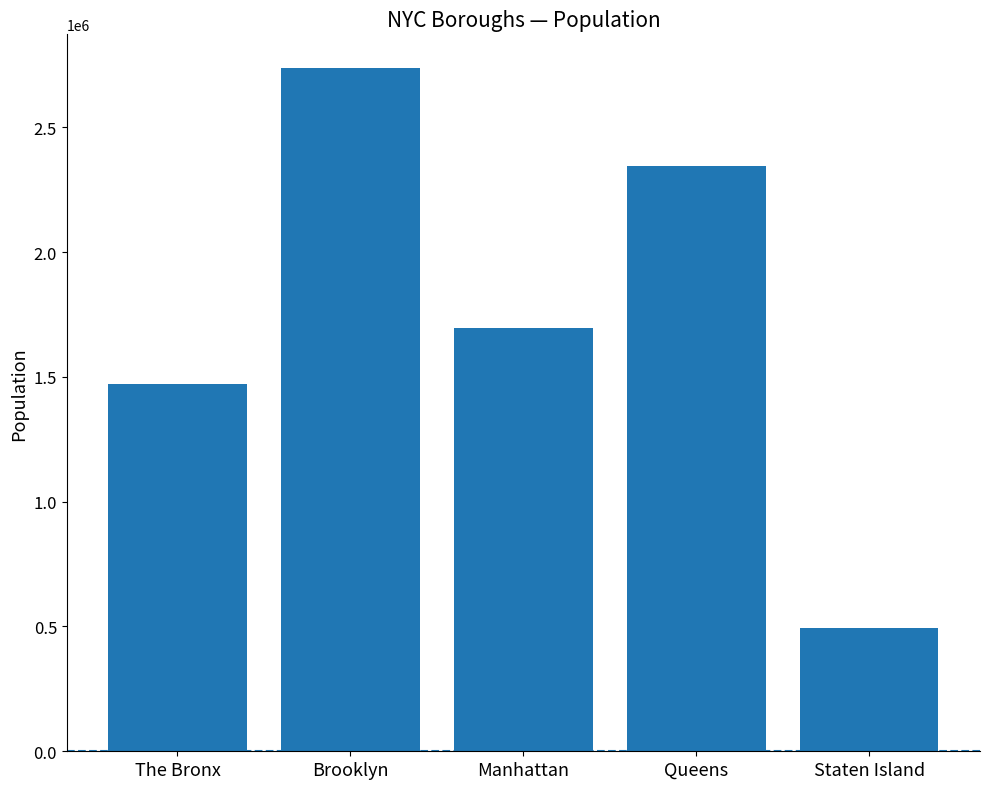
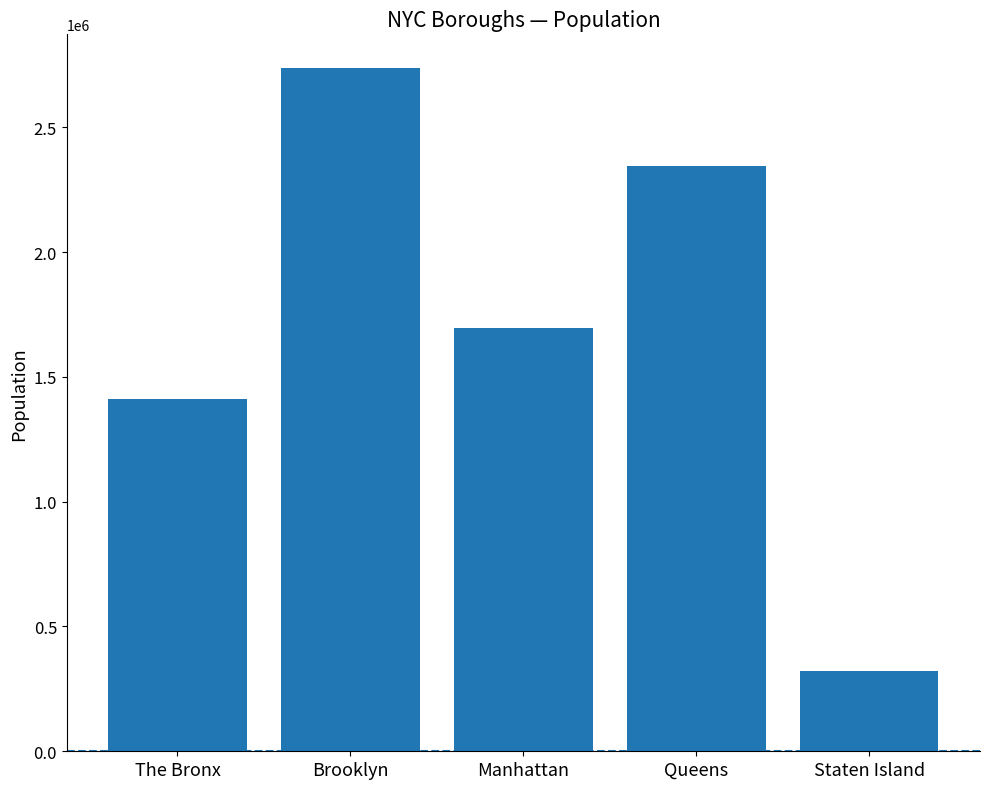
The Bronx: 1470000 -> 1410000
Staten Island: 500000 -> 320000
